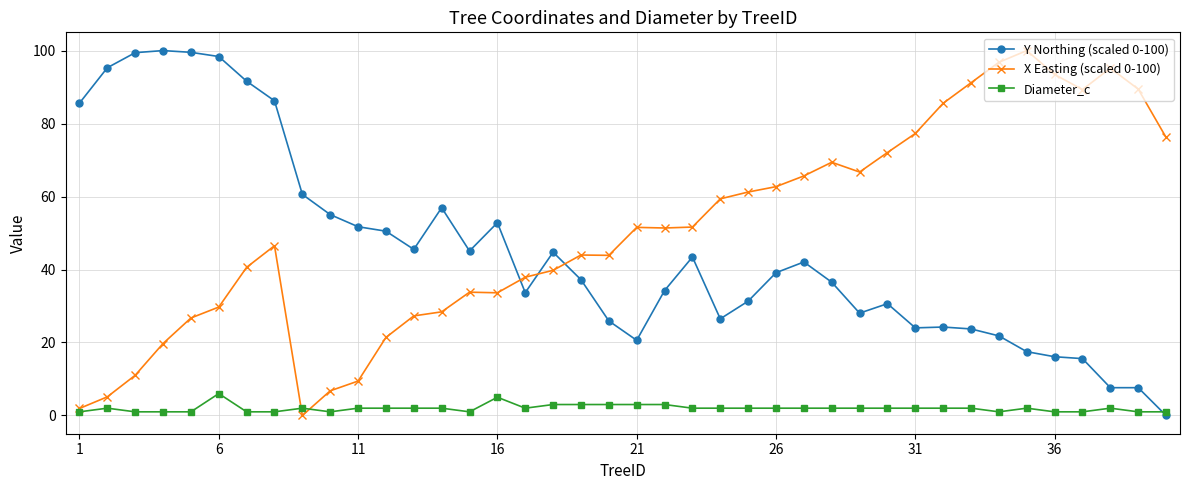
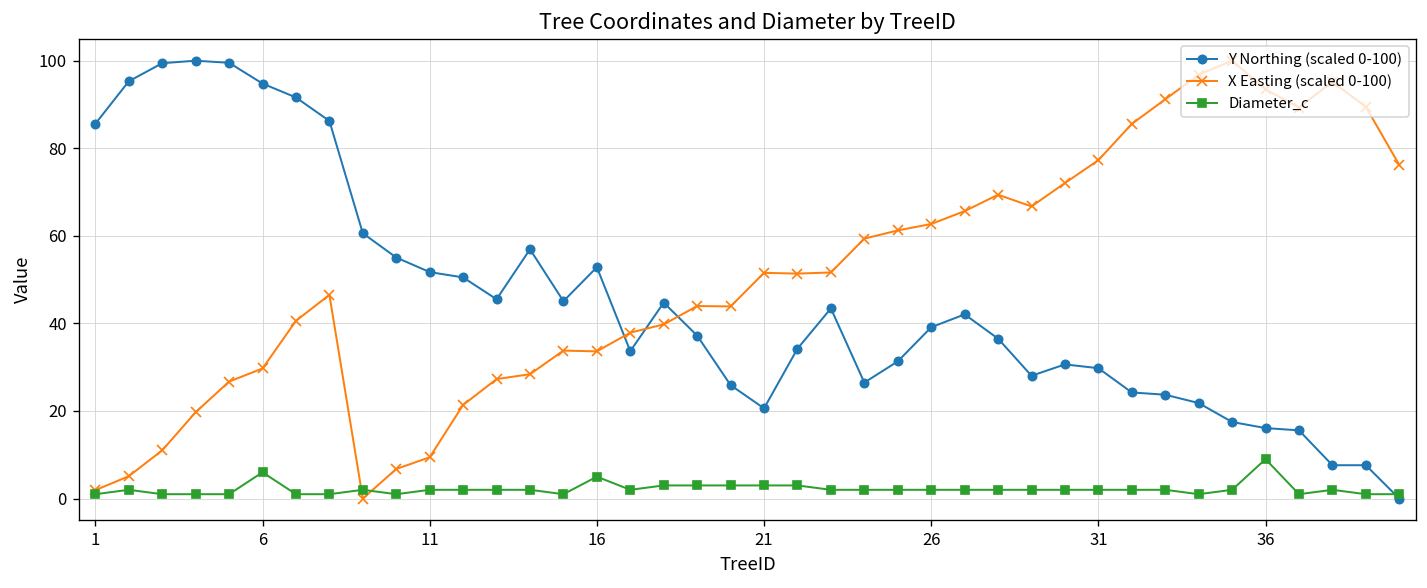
Y Northing (scaled 0-100), 6: 98 -> 95
Y Northing (scaled 0-100), 31: 24 -> 30
Diameter_c, 36: 1 -> 9
